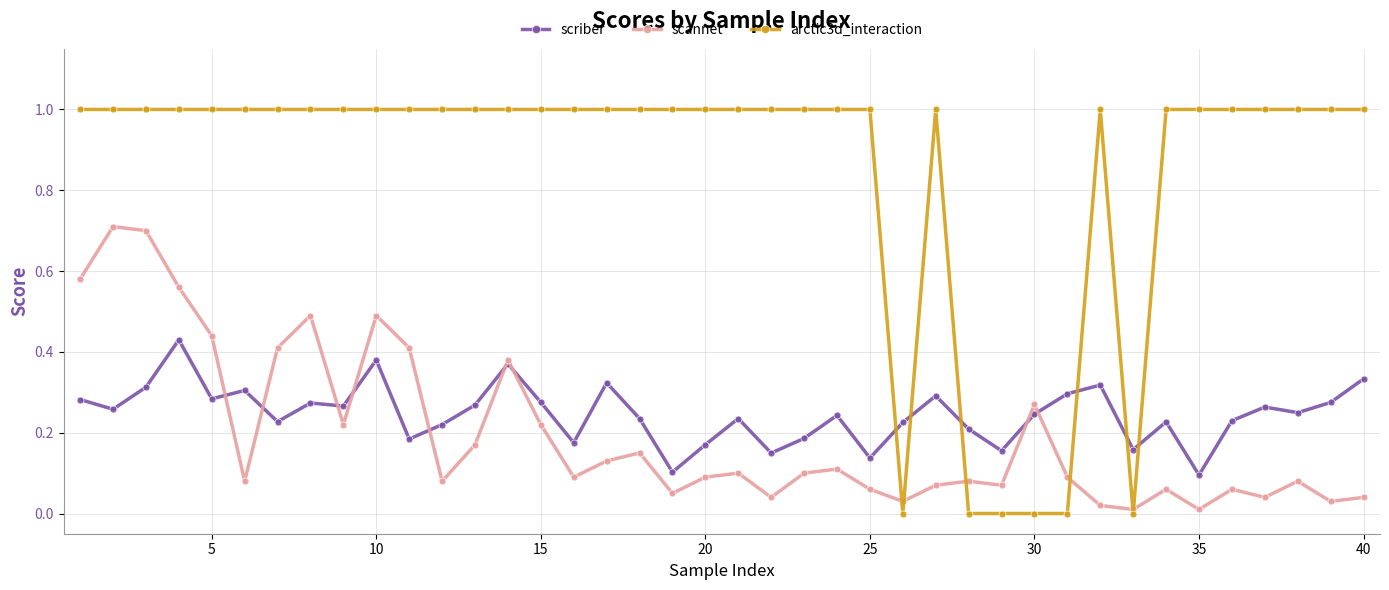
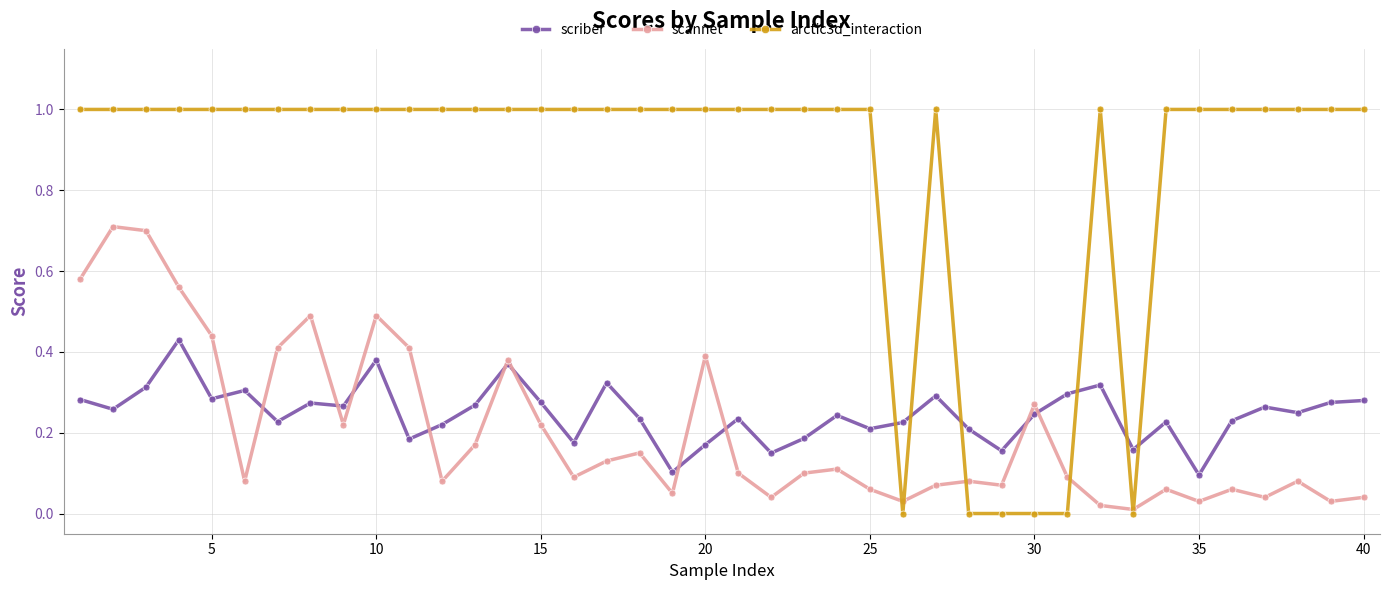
scannet, 20: 0.09 -> 0.39
scriber, 25: 0.14 -> 0.21
scannet, 35: 0.01 -> 0.03
scriber, 40: 0.33 -> 0.28
